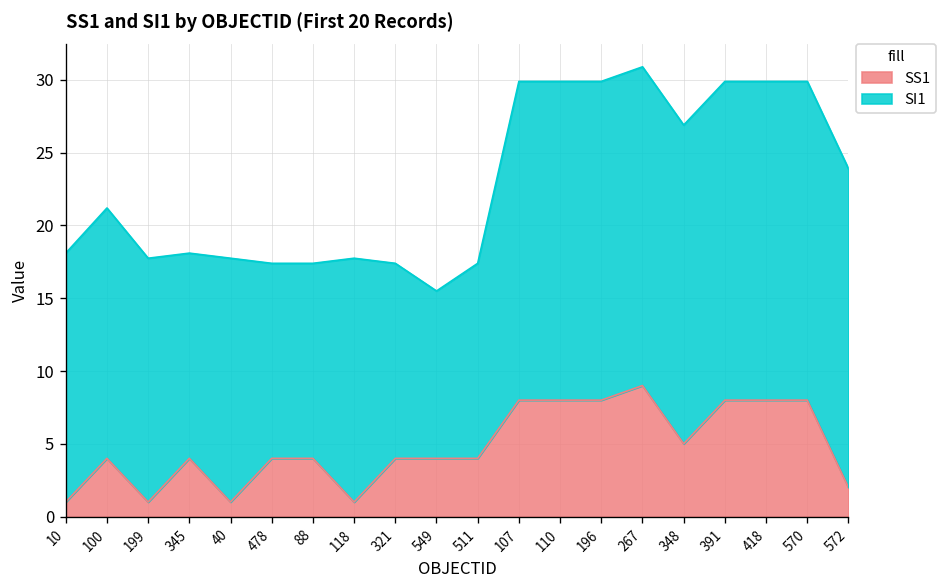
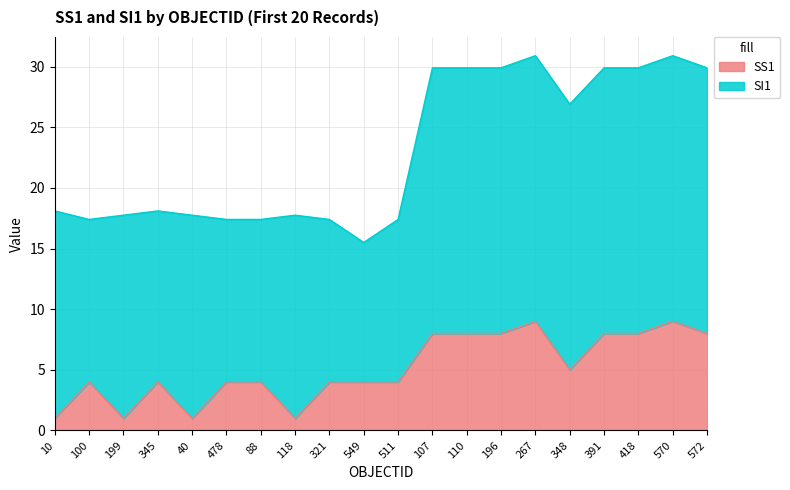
SI1, 100: 17.2 -> 13.4
SS1, 570: 8 -> 9
SS1, 572: 2 -> 8
